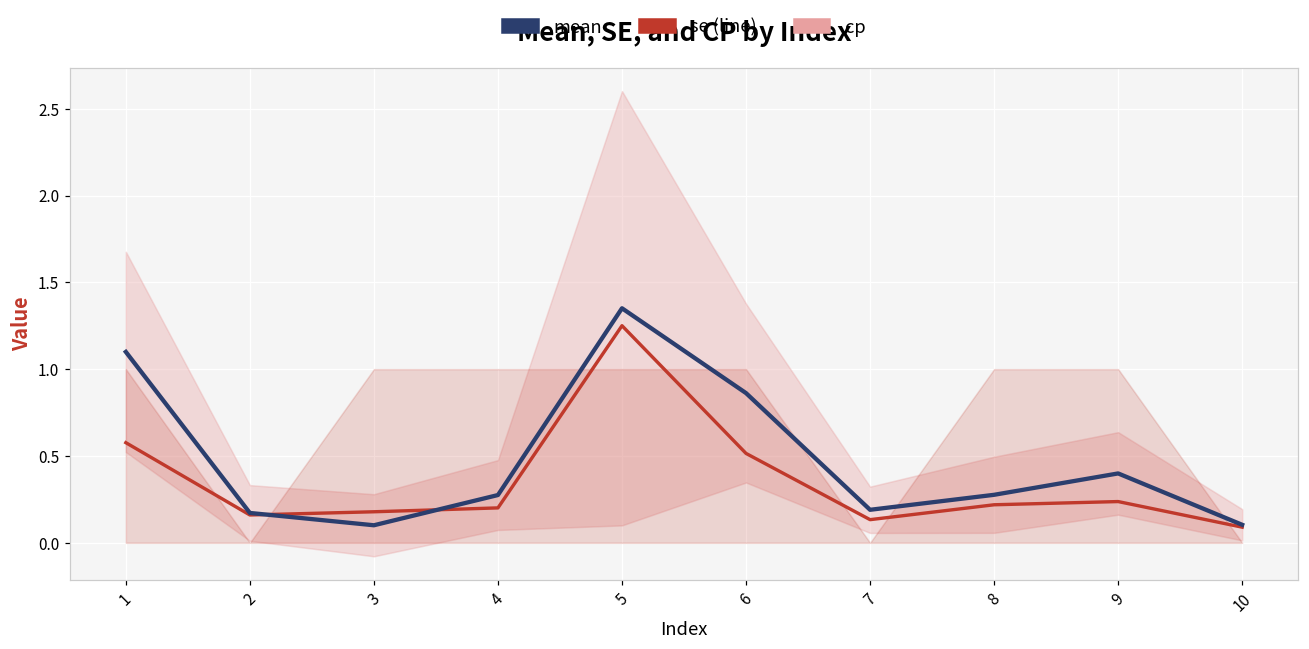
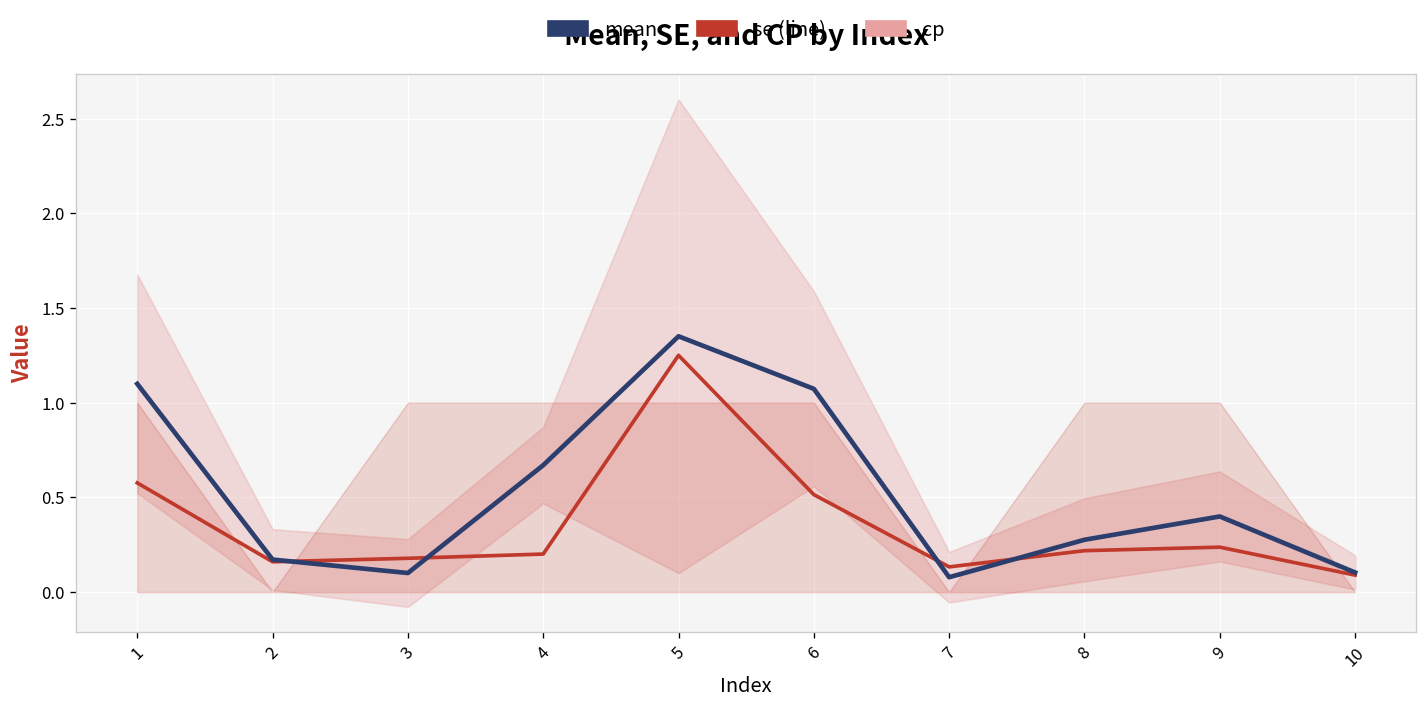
mean, 4: 0.28 -> 0.67
mean, 6: 0.86 -> 1.07
mean, 7: 0.19 -> 0.08
